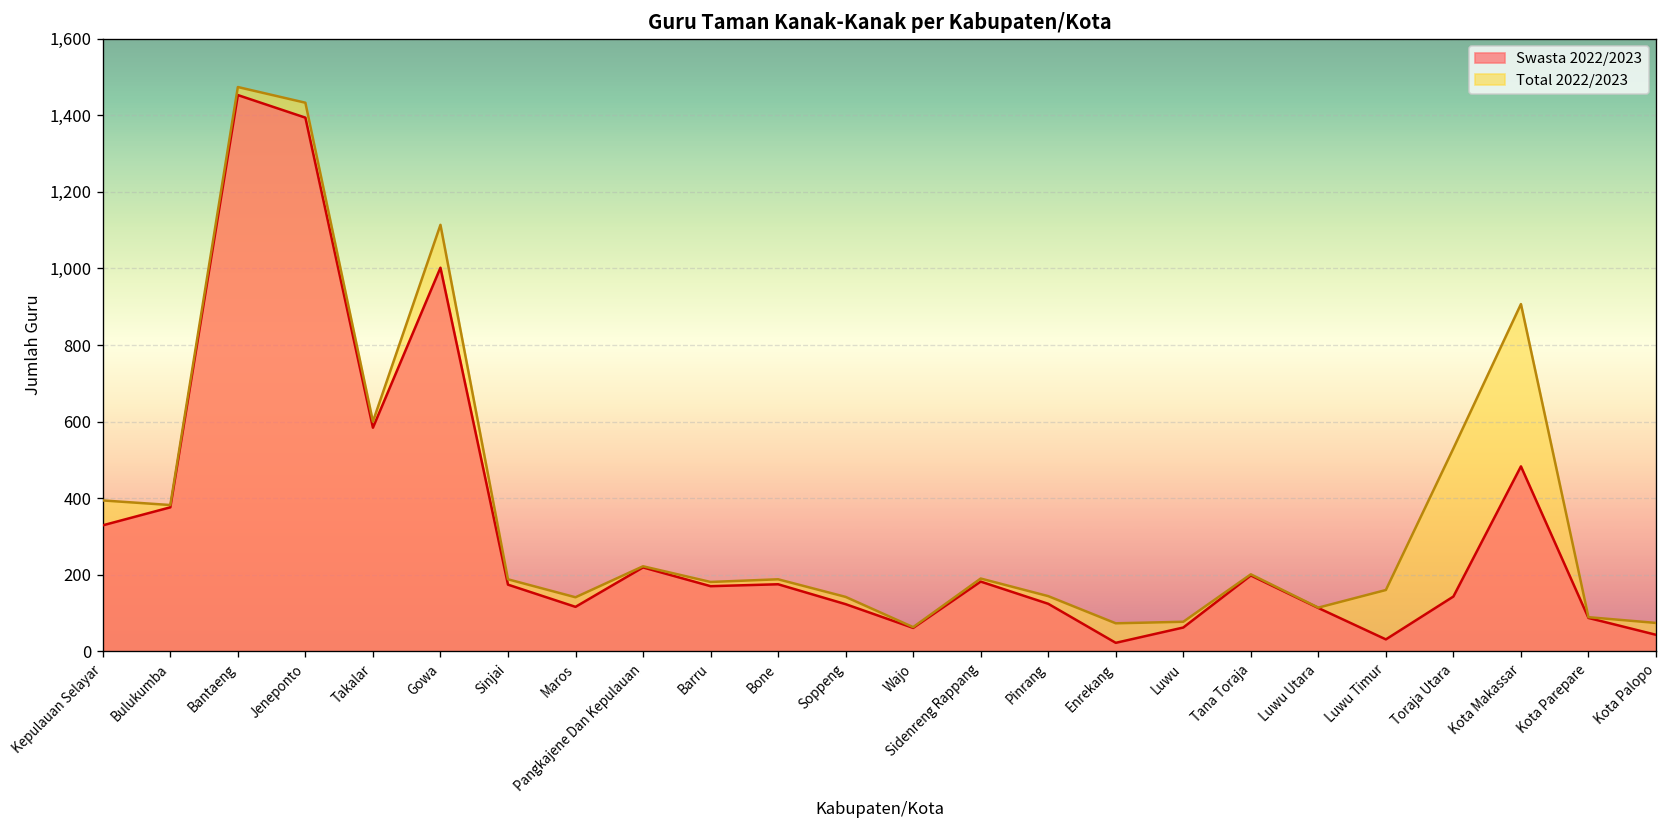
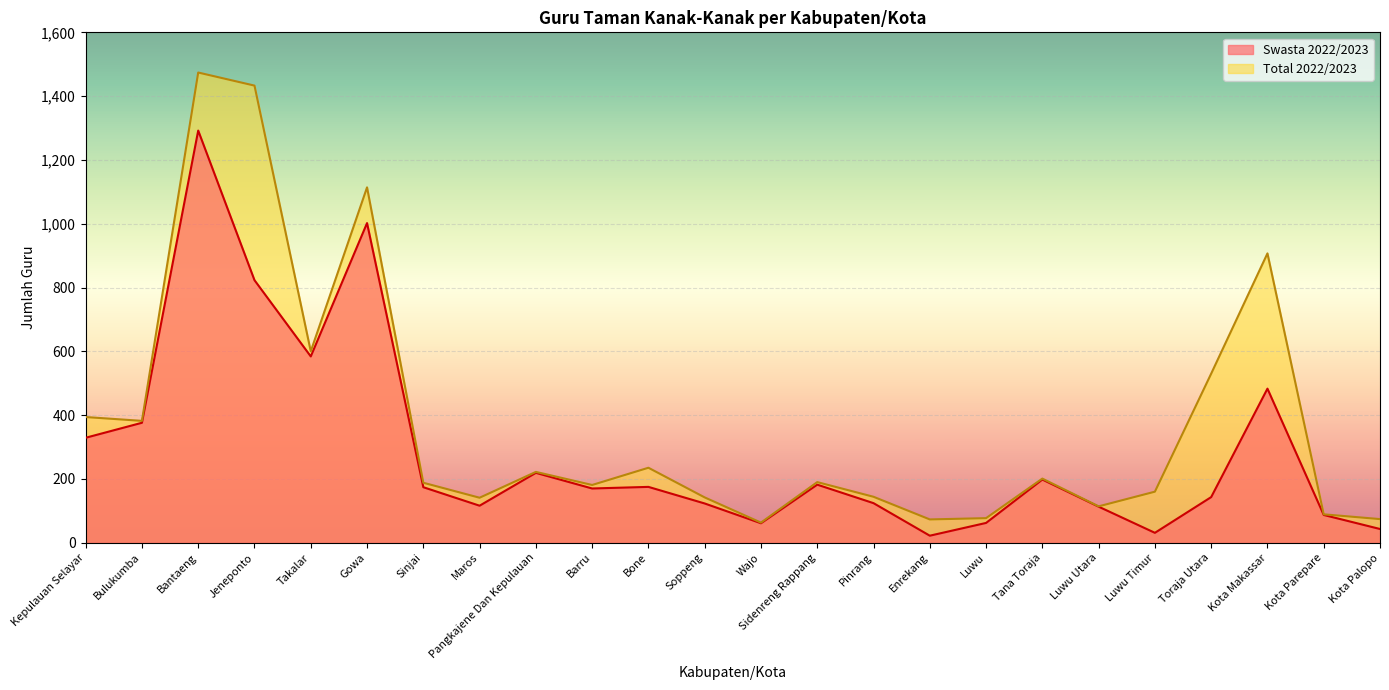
Swasta 2022/2023, Bantaeng: 1,450 -> 1,290
Swasta 2022/2023, Jeneponto: 1,390 -> 820
Total 2022/2023, Bone: 190 -> 240
